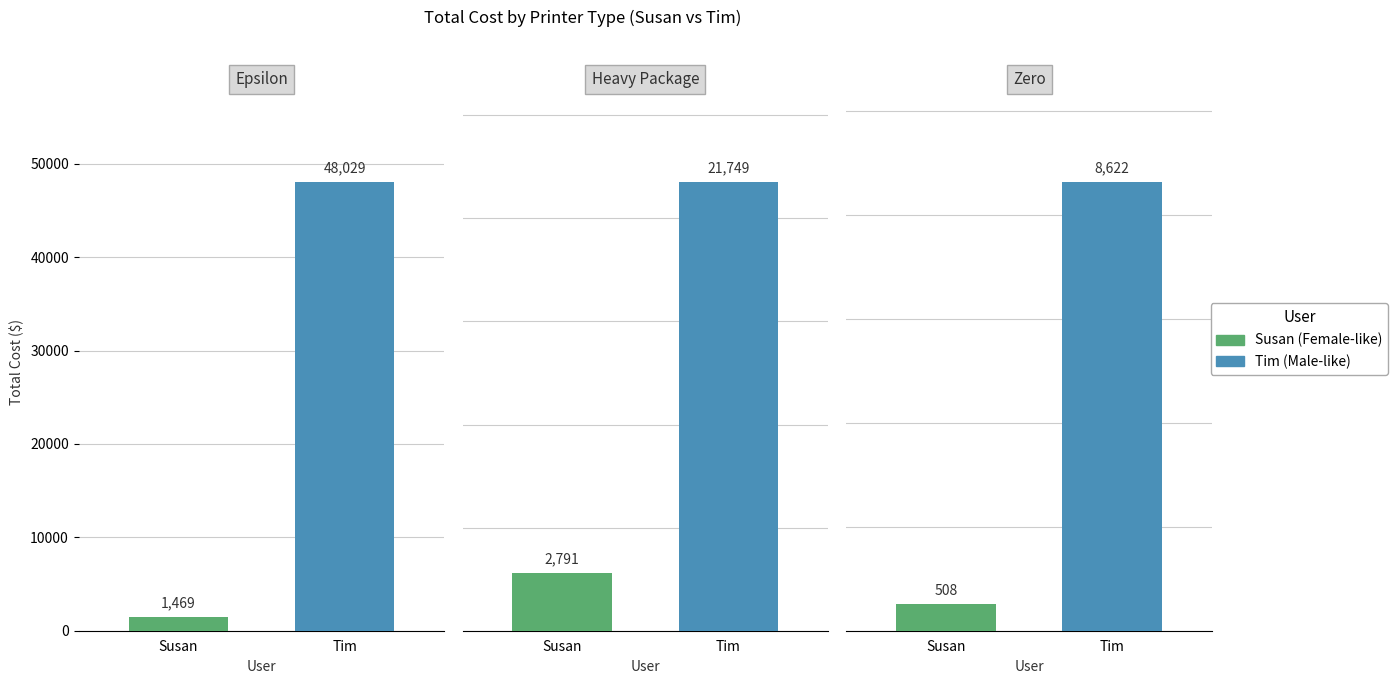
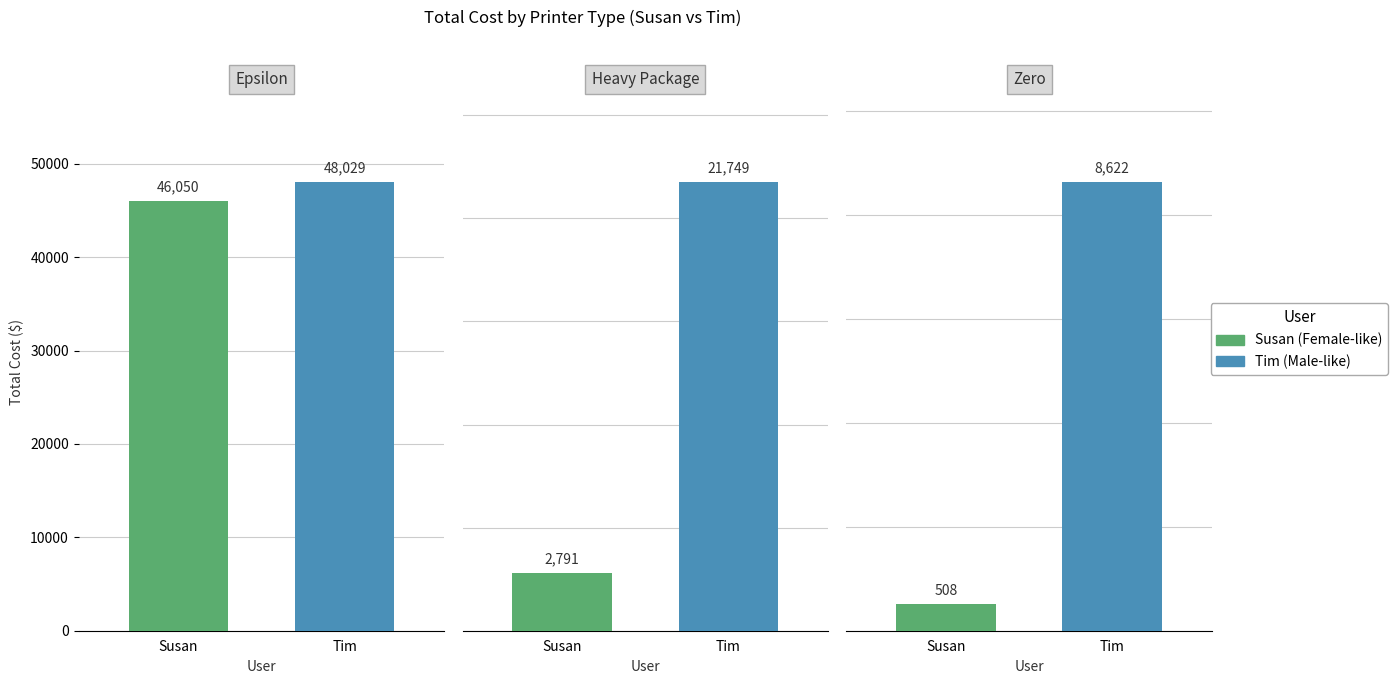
Epsilon, Susan: 1,469 -> 46,050
